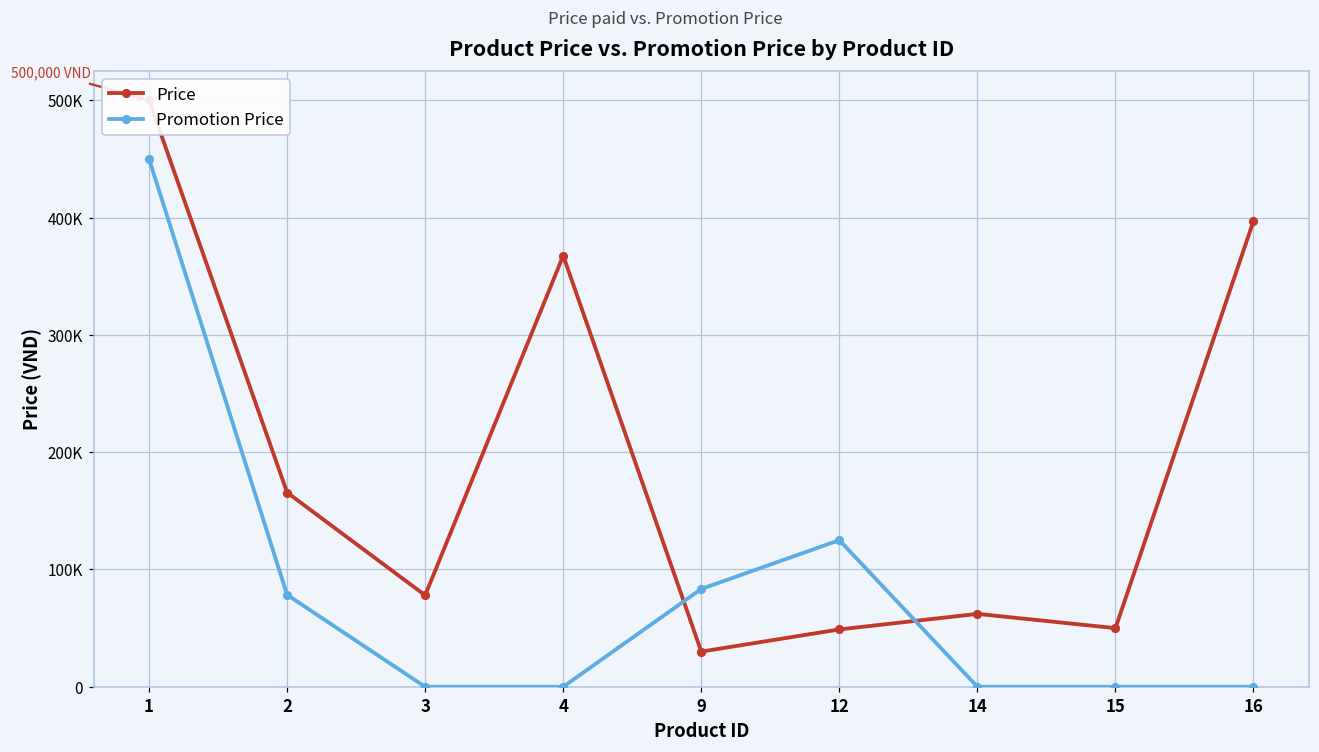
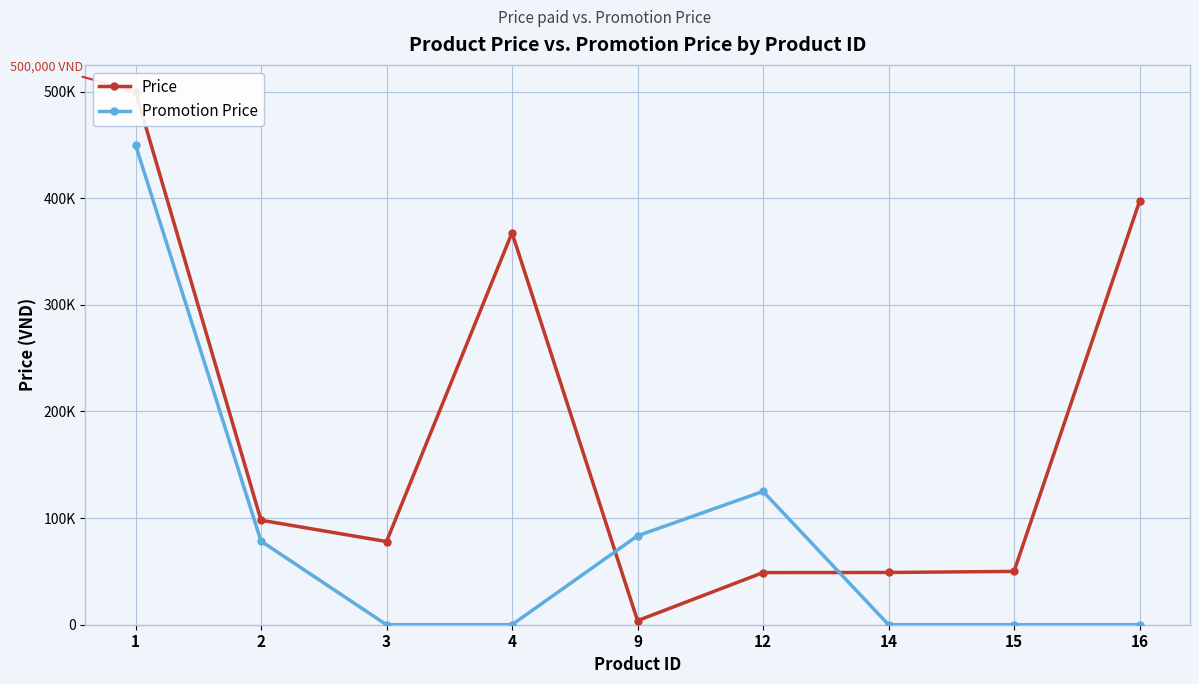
Price, 2: 166000 -> 98000
Price, 9: 30000 -> 4000
Price, 14: 62000 -> 49000
